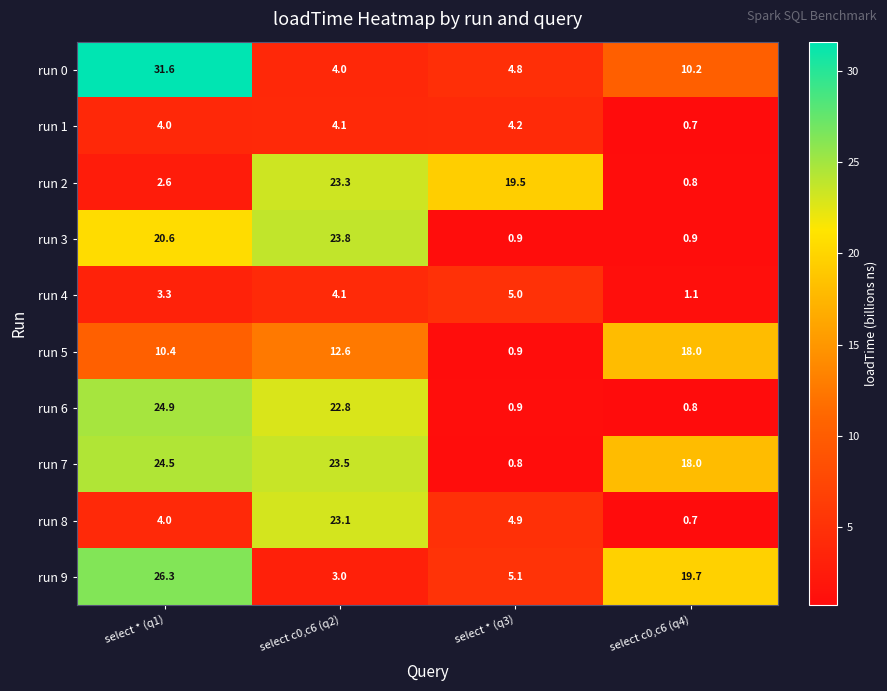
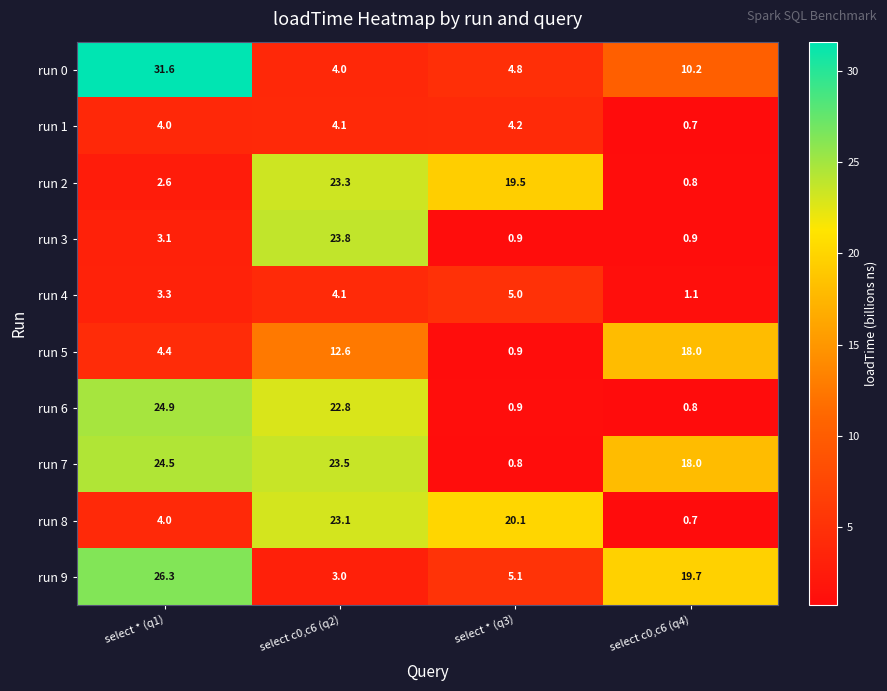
run 3, select * (q1): 20.6 -> 3.1
run 5, select * (q1): 10.4 -> 4.4
run 8, select * (q3): 4.9 -> 20.1
